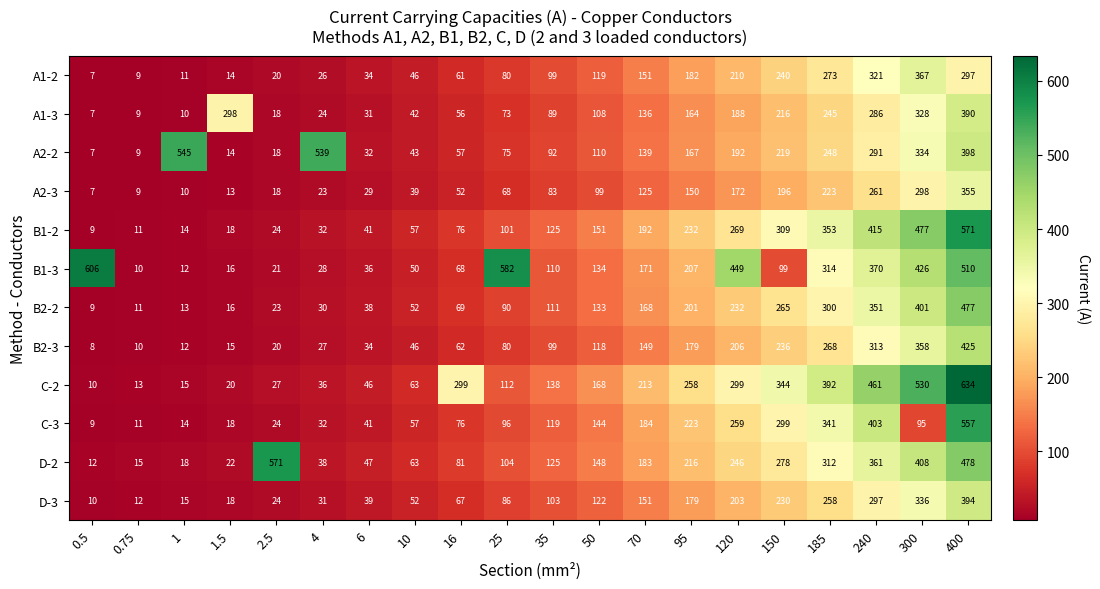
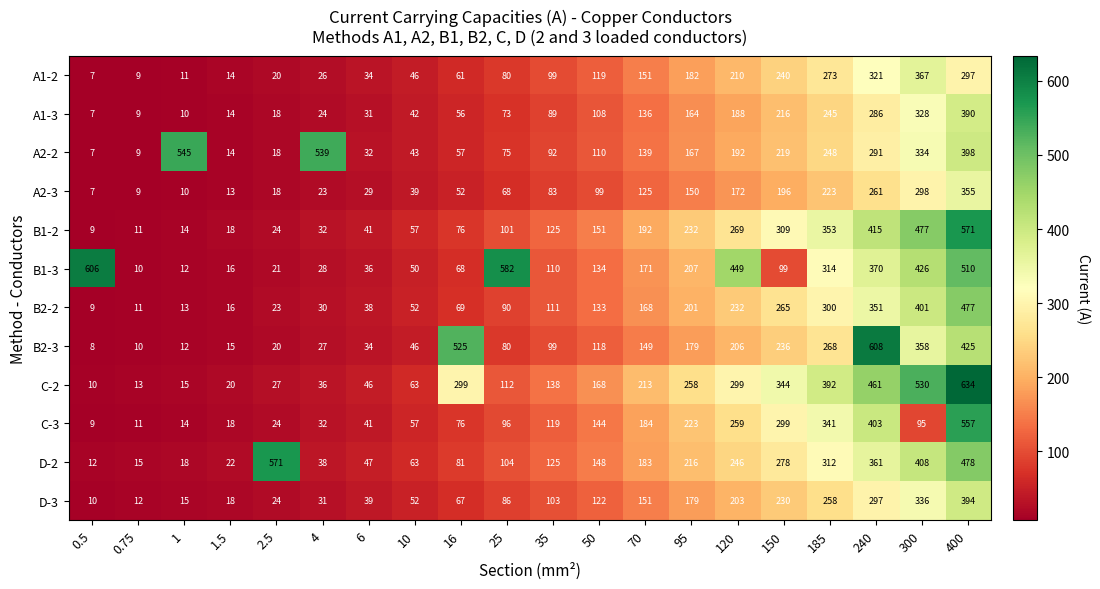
A1-3, 1.5: 298 -> 14
B2-3, 16: 62 -> 525
B2-3, 240: 313 -> 608
